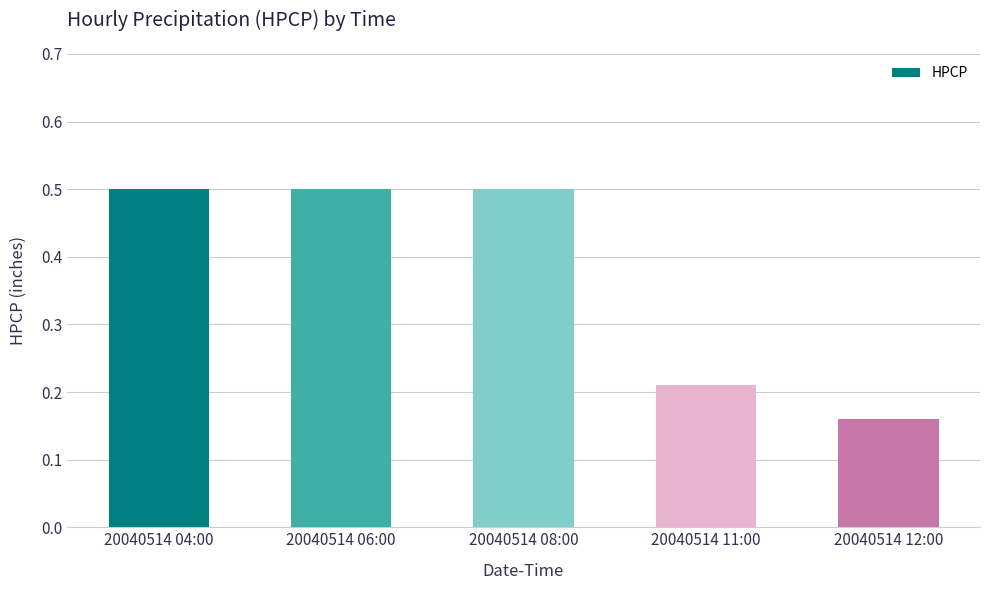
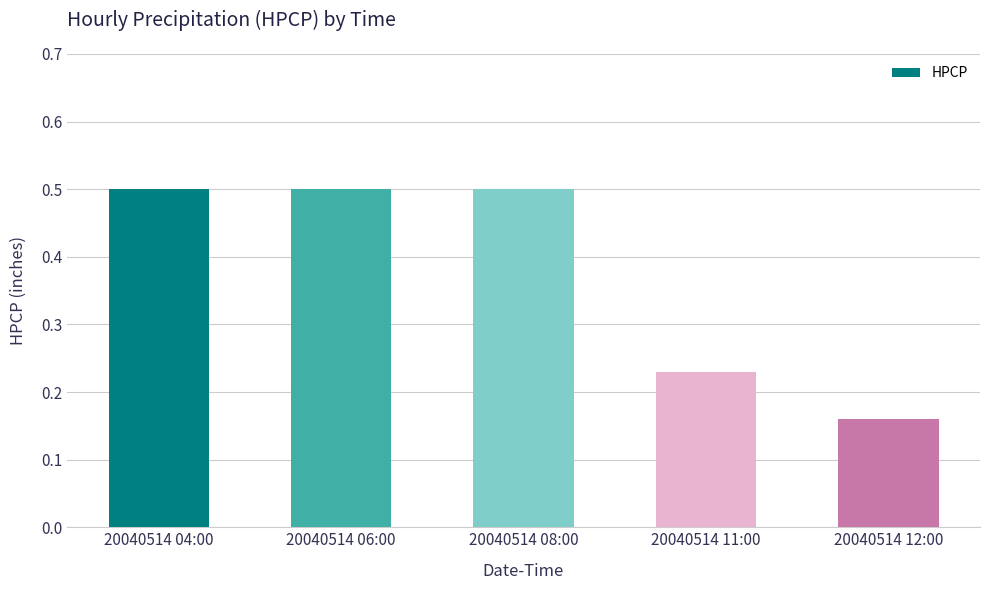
20040514 11:00: 0.21 -> 0.23
